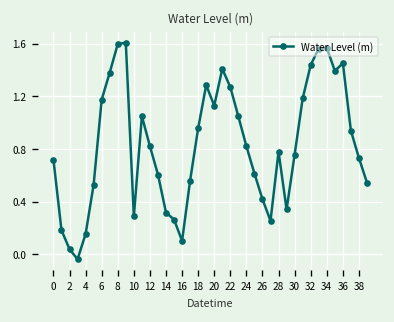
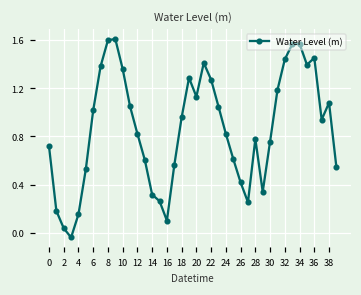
6: 1.18 -> 1.02
10: 0.29 -> 1.36
38: 0.73 -> 1.08
